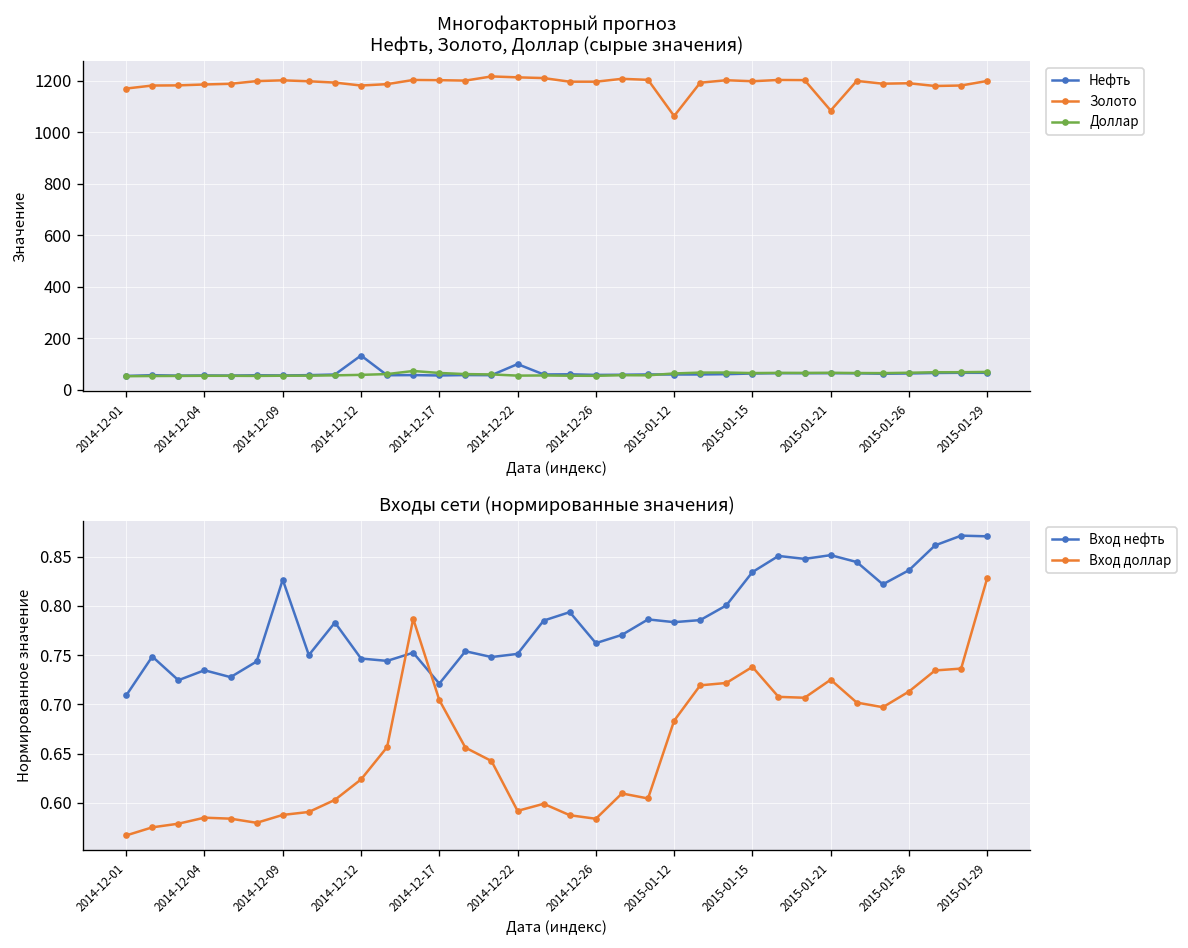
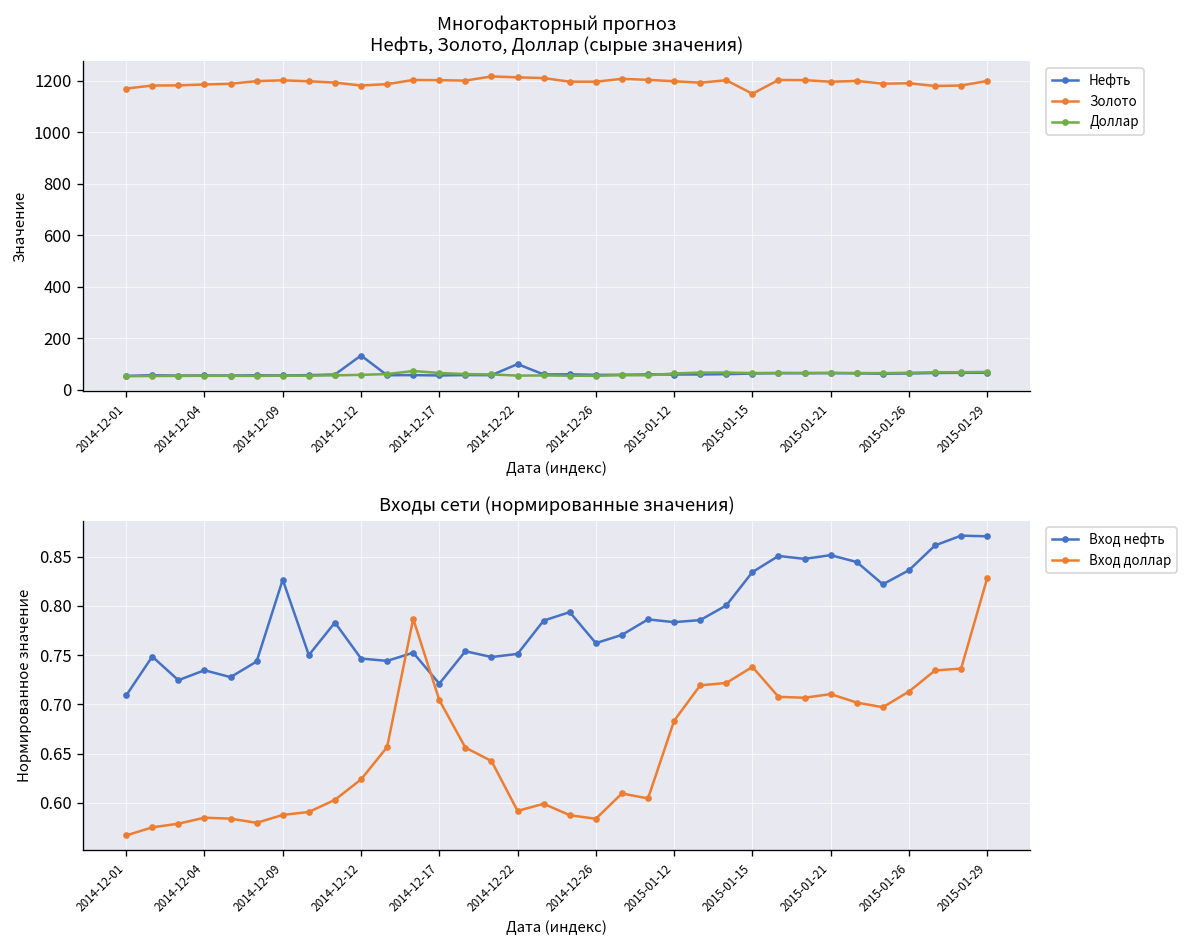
Многофакторный прогноз Нефть, Золото, Доллар (сырые значения), Золото, 2015-01-12: 1060 -> 1200
Многофакторный прогноз Нефть, Золото, Доллар (сырые значения), Золото, 2015-01-15: 1200 -> 1150
Многофакторный прогноз Нефть, Золото, Доллар (сырые значения), Золото, 2015-01-21: 1080 -> 1200
Входы сети (нормированные значения), Вход доллар, 2015-01-21: 0.73 -> 0.71
